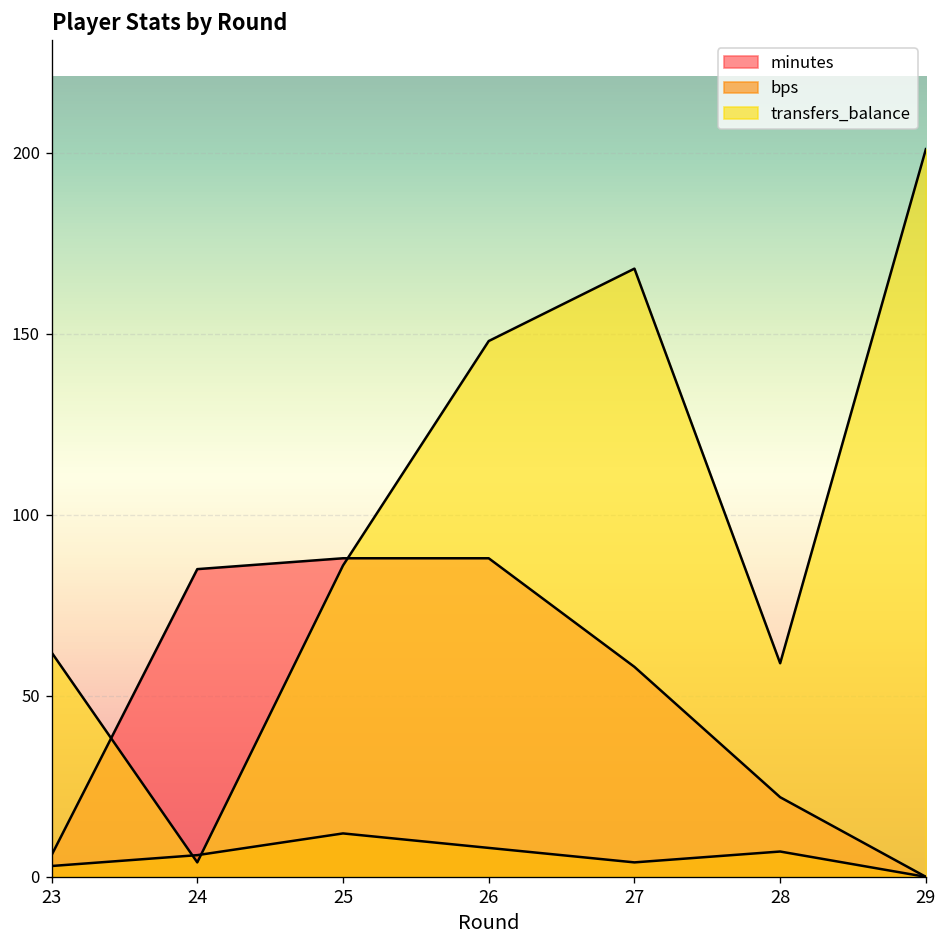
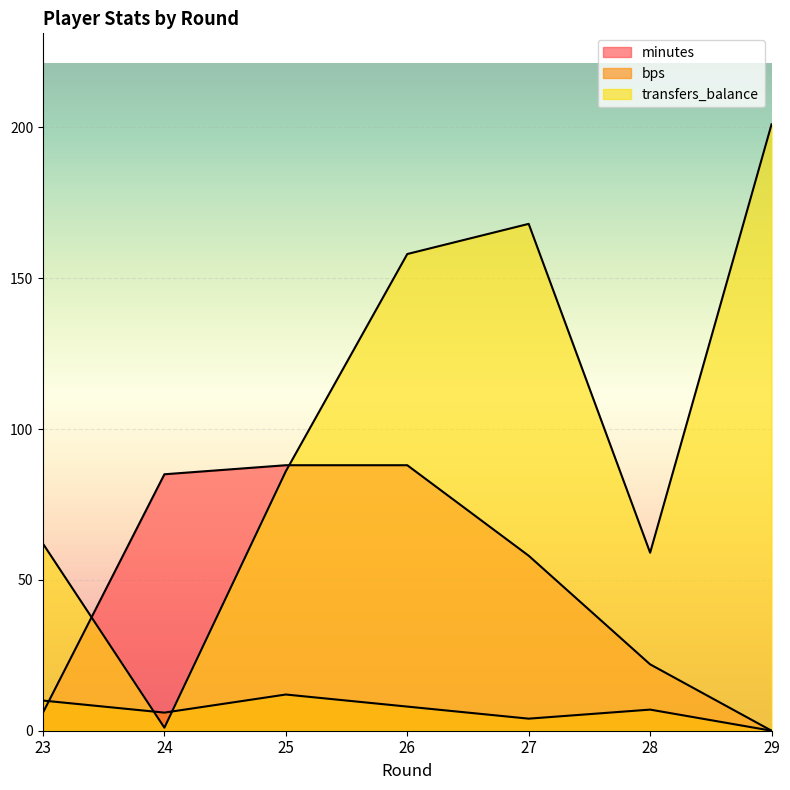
bps, 23: 3 -> 10
transfers_balance, 24: 4 -> 1
transfers_balance, 26: 148 -> 158
